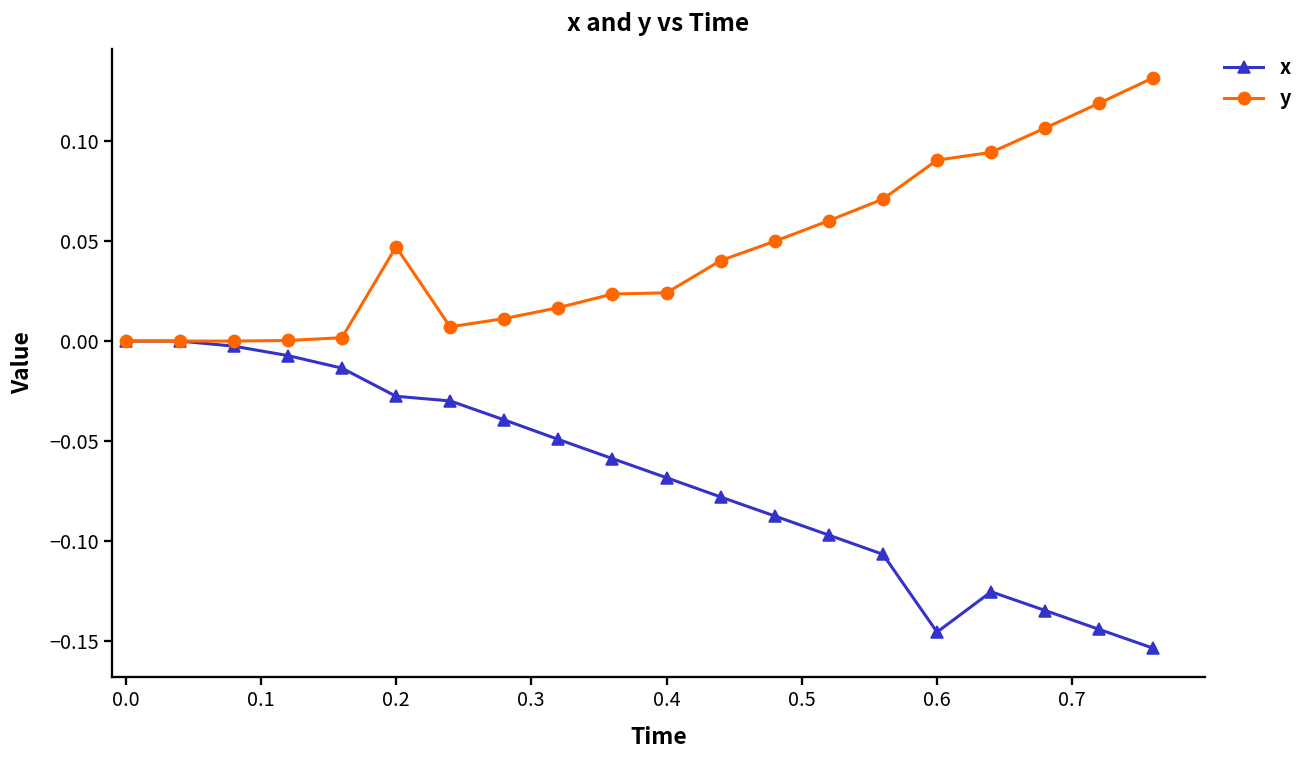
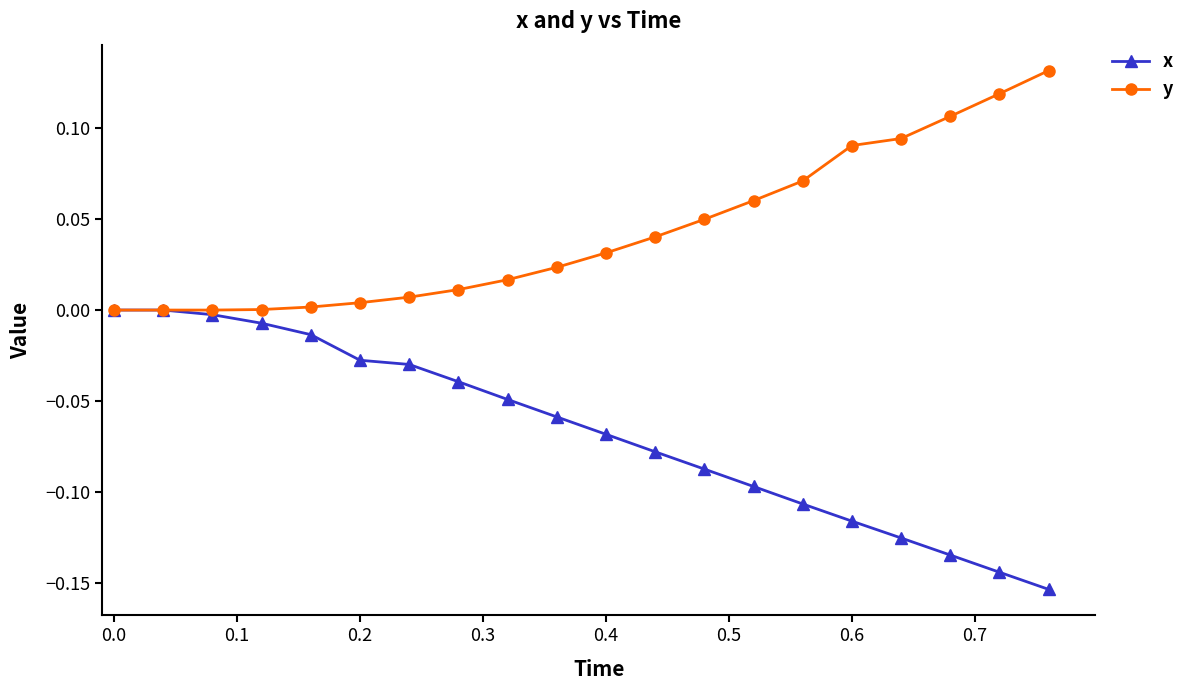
y, 0.2: 0.047 -> 0.004
y, 0.4: 0.024 -> 0.031
x, 0.6: -0.145 -> -0.116
